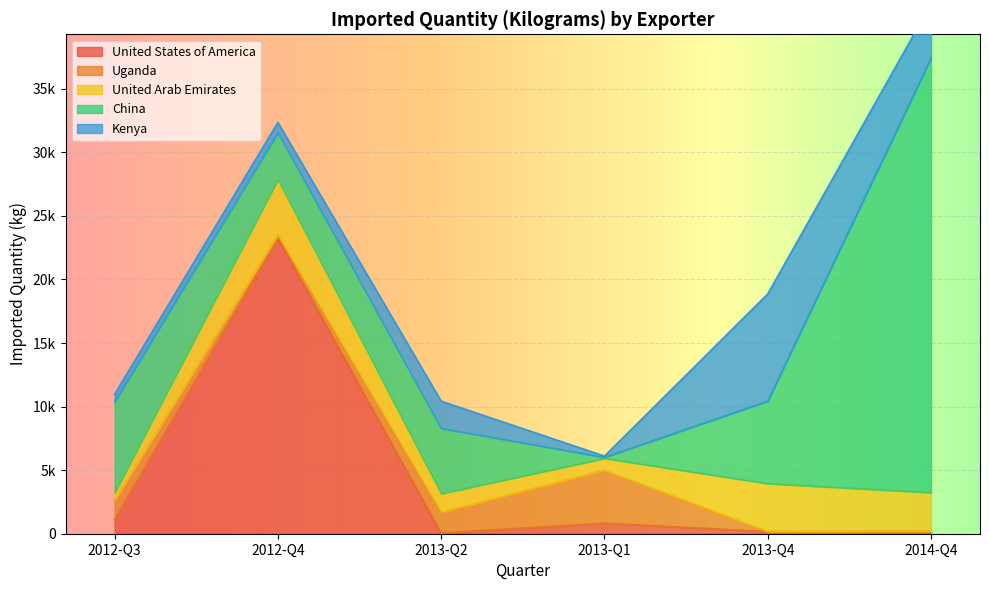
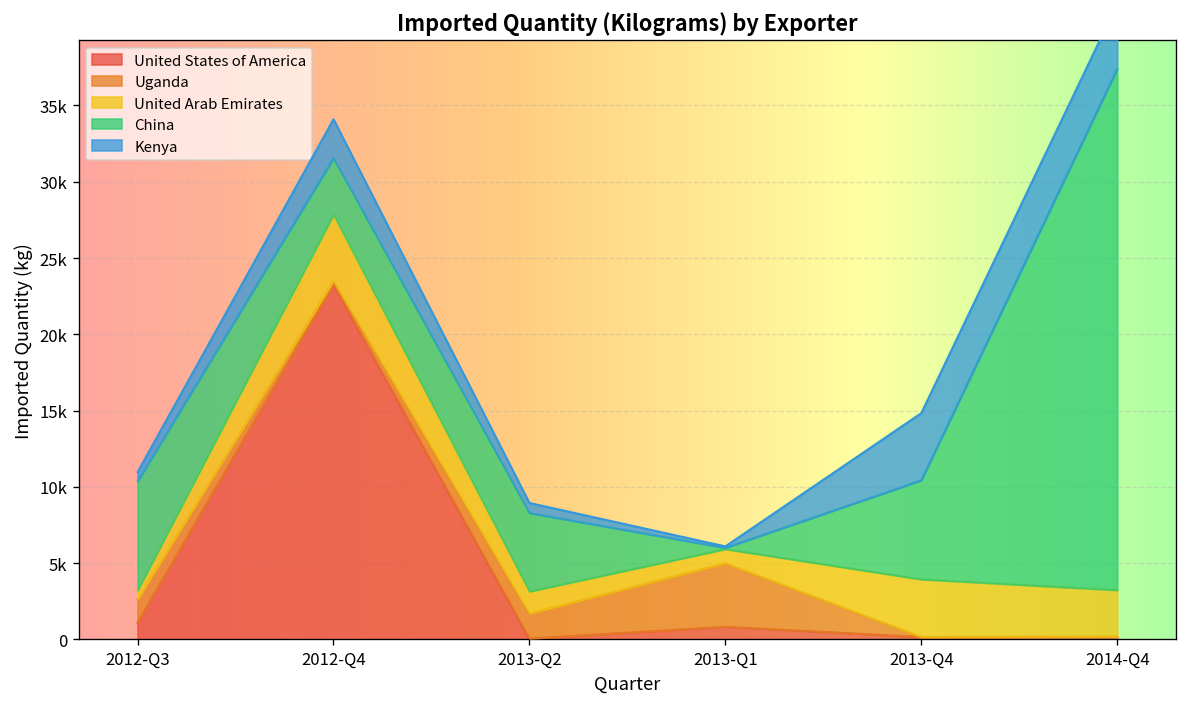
Kenya, 2012-Q4: 800 -> 2600
Kenya, 2013-Q2: 2100 -> 700
Kenya, 2013-Q4: 8400 -> 4400
